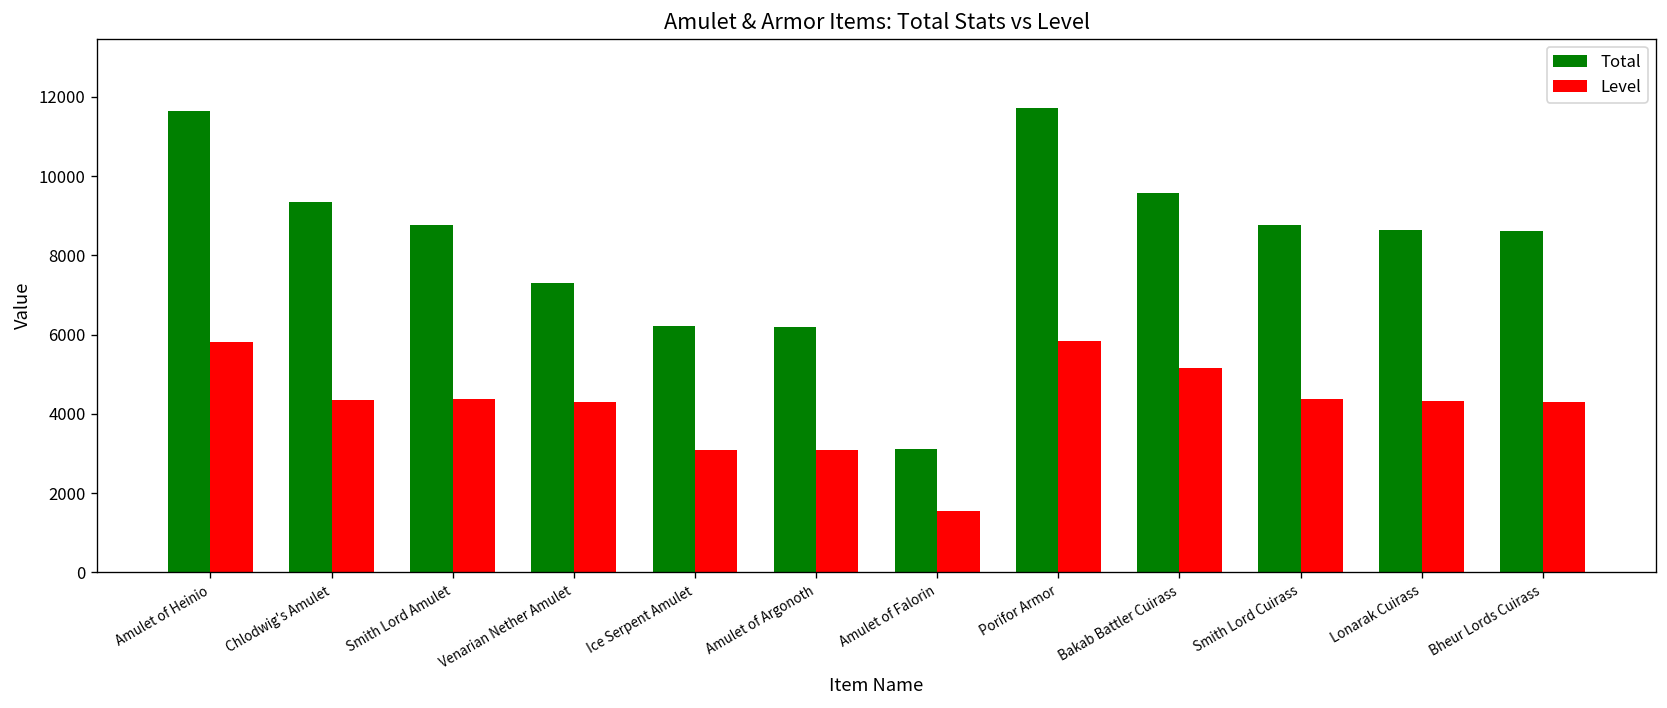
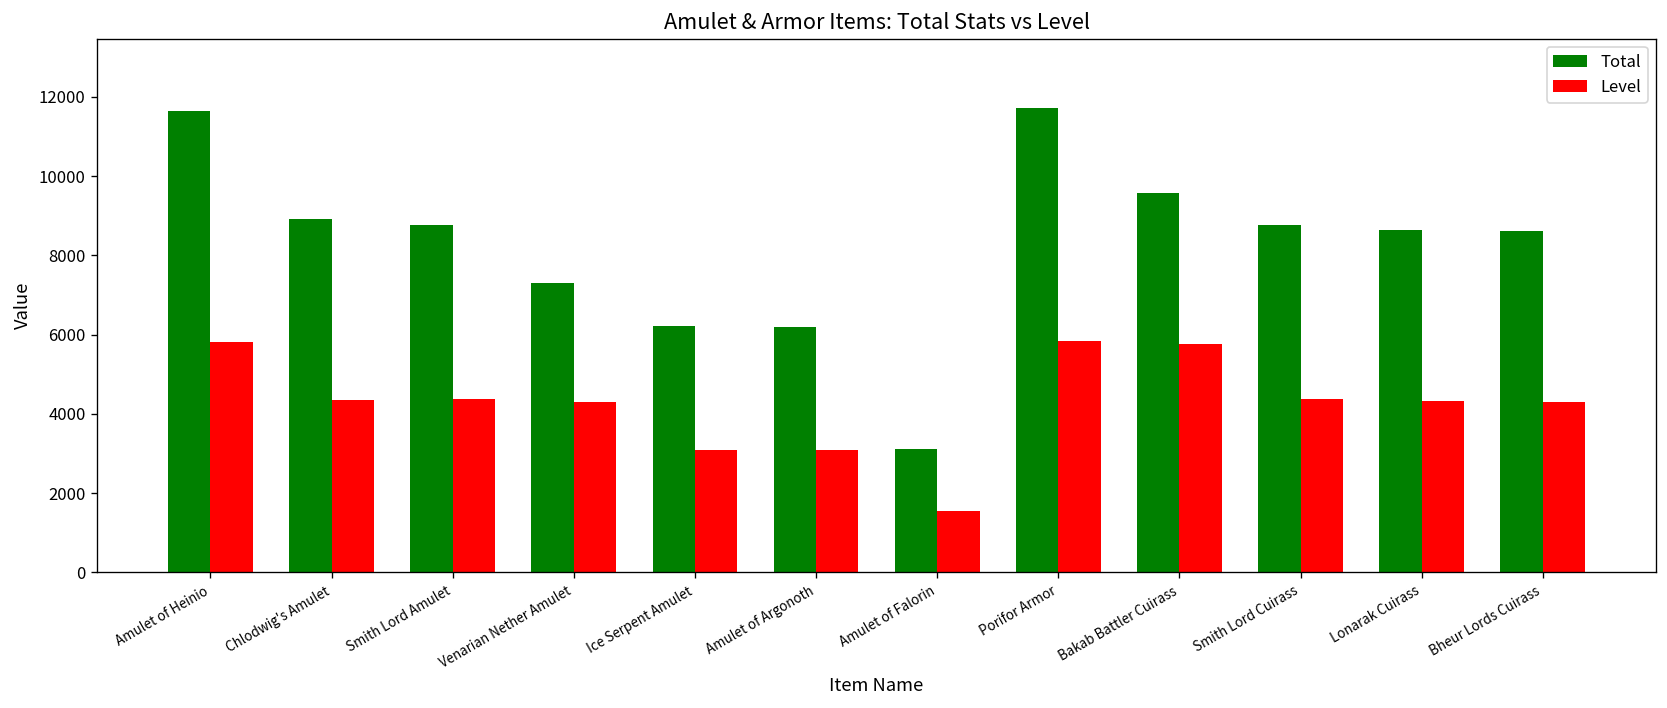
Total, Chlodwig's Amulet: 9400 -> 8900
Level, Bakab Battler Cuirass: 5200 -> 5800
